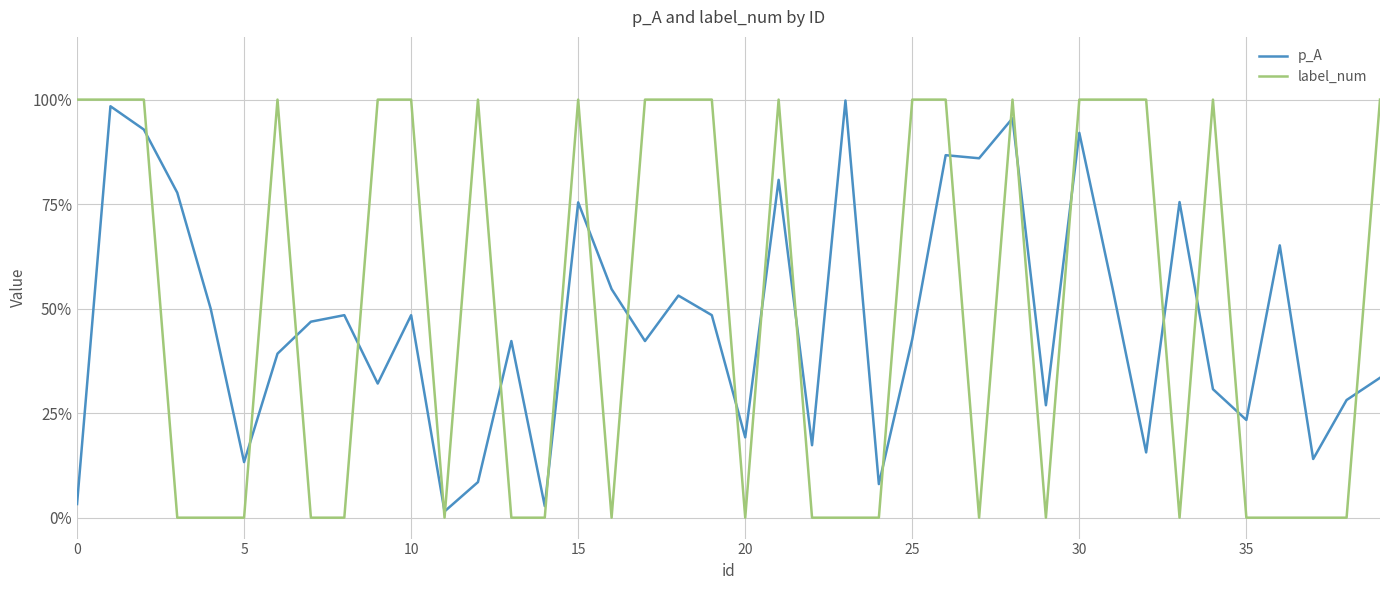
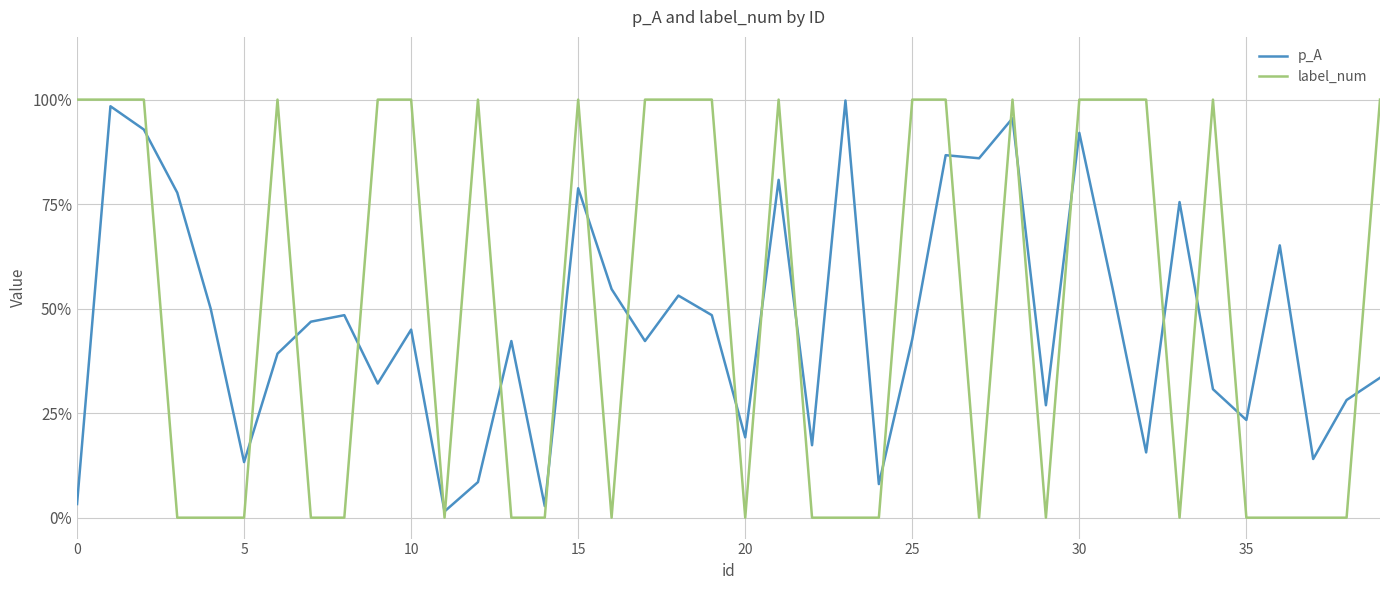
p_A, 10: 48% -> 45%
p_A, 15: 75% -> 79%
